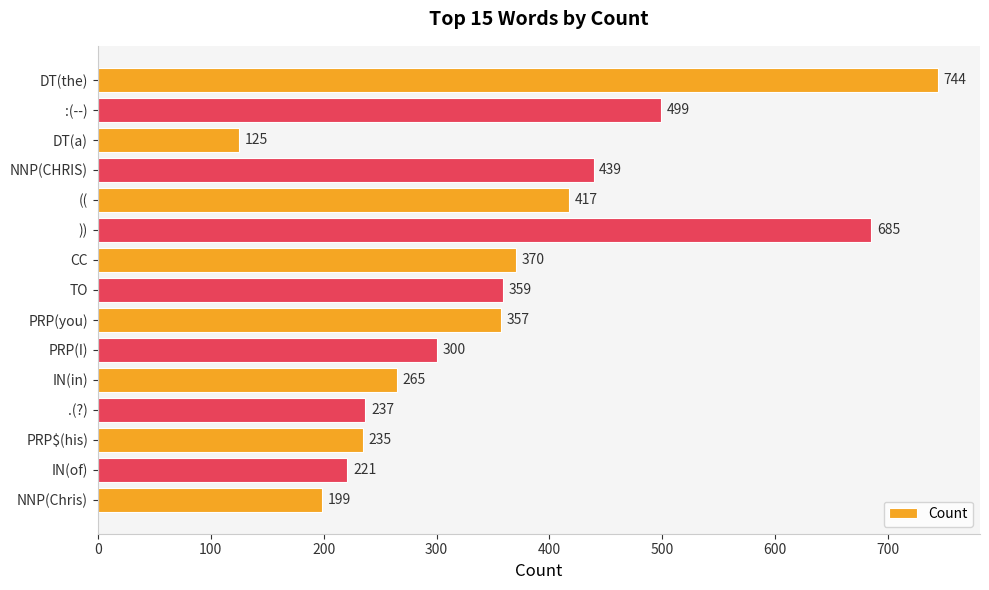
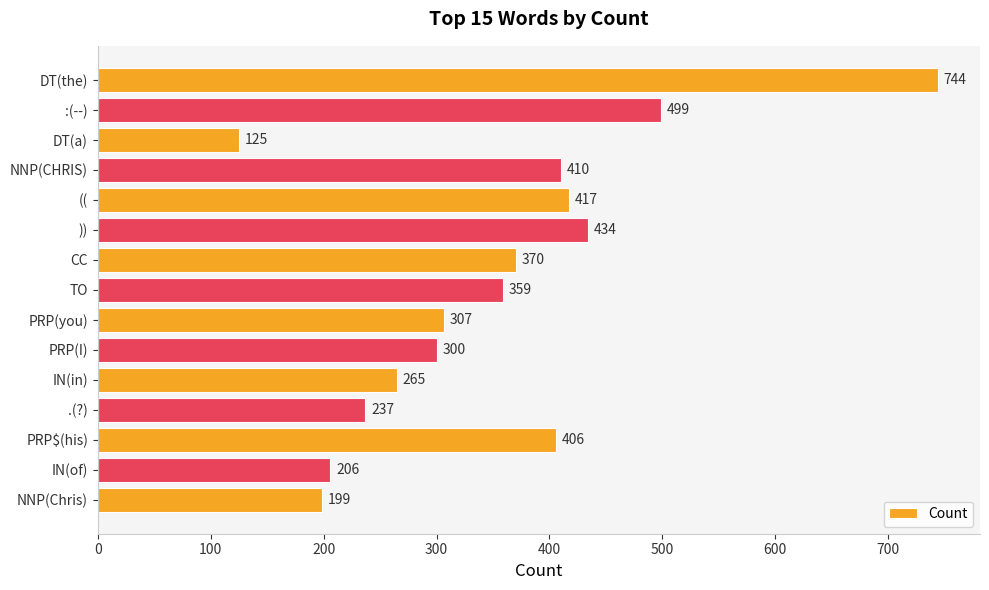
NNP(CHRIS): 439 -> 410
)): 685 -> 434
PRP(you): 357 -> 307
PRP$(his): 235 -> 406
IN(of): 221 -> 206
